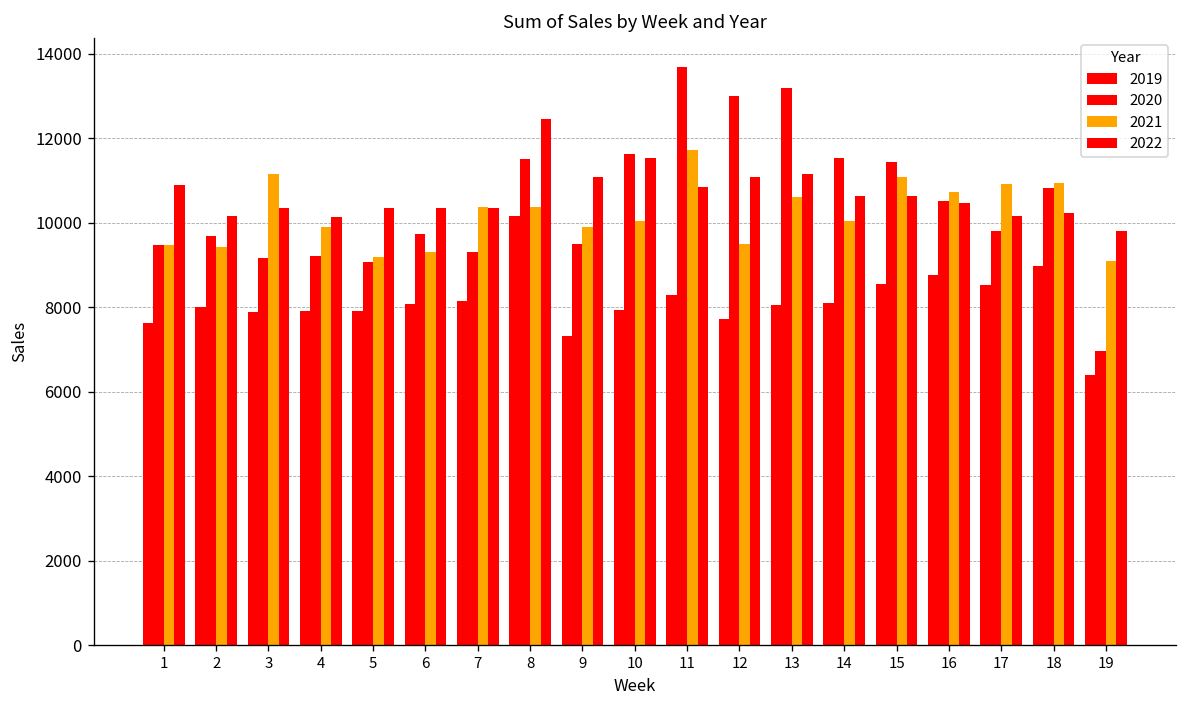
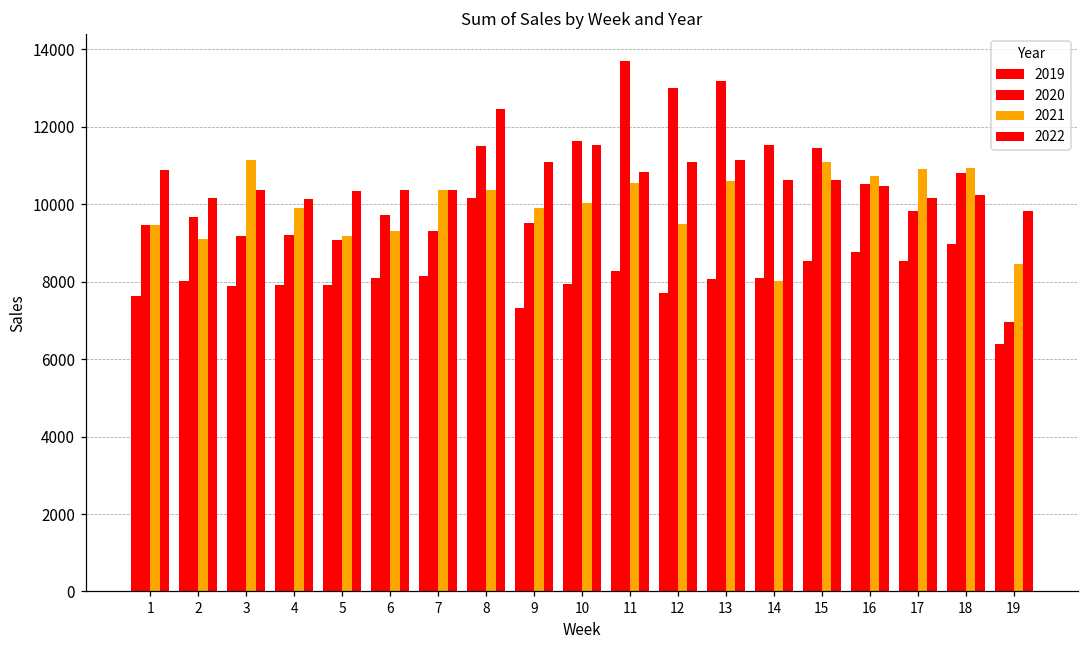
2021, 2: 9400 -> 9100
2021, 11: 11700 -> 10500
2021, 14: 10000 -> 8000
2021, 19: 9100 -> 8500
